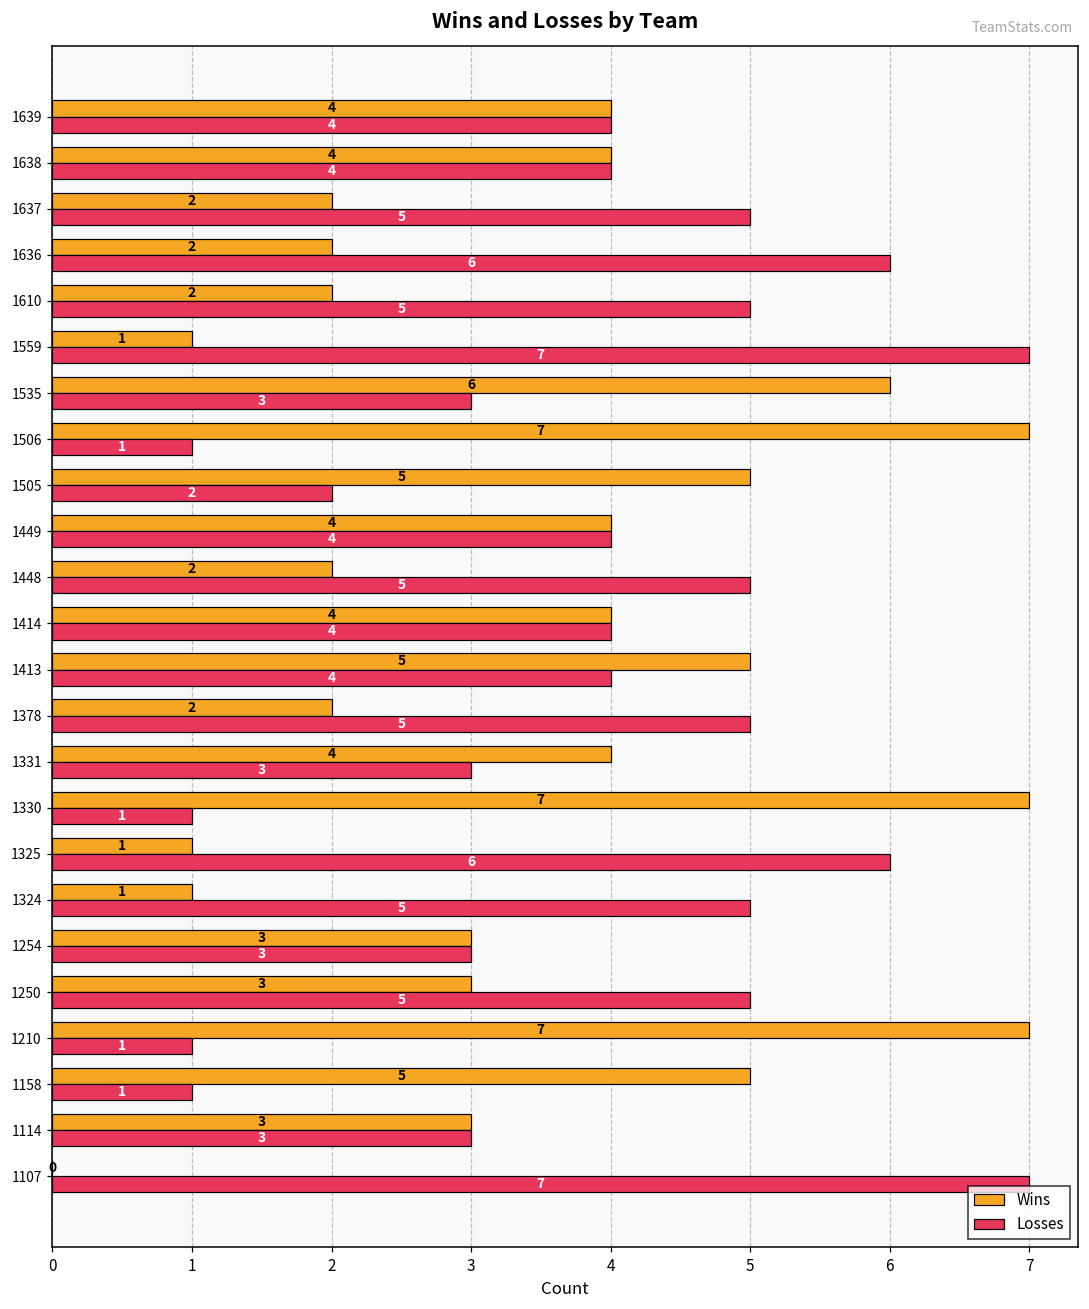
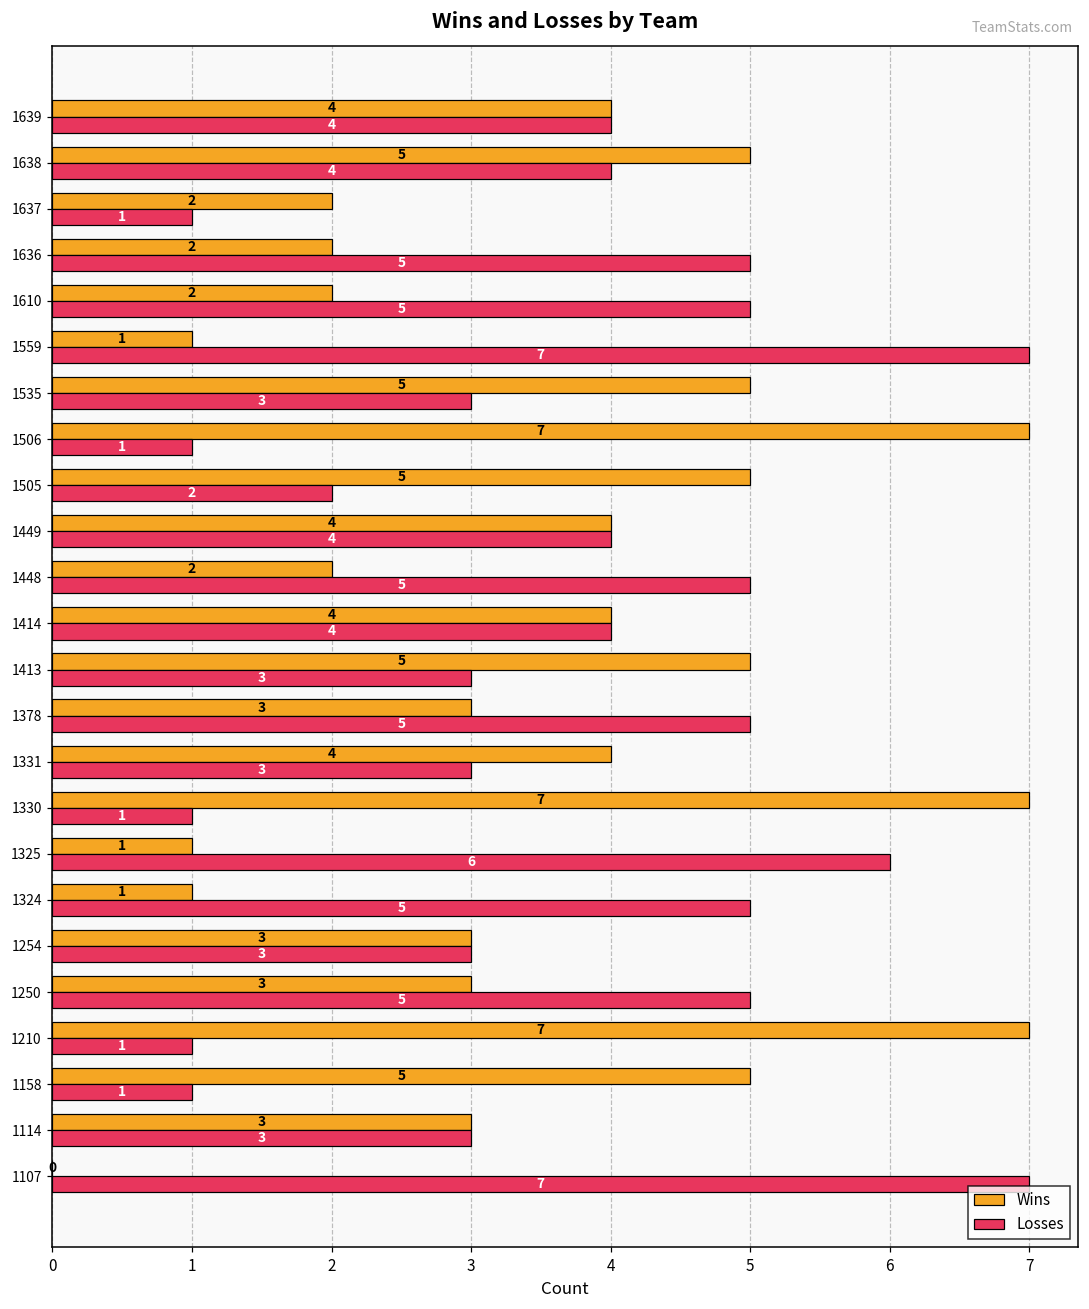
Wins, 1638: 4 -> 5
Losses, 1637: 5 -> 1
Losses, 1636: 6 -> 5
Wins, 1535: 6 -> 5
Losses, 1413: 4 -> 3
Wins, 1378: 2 -> 3
